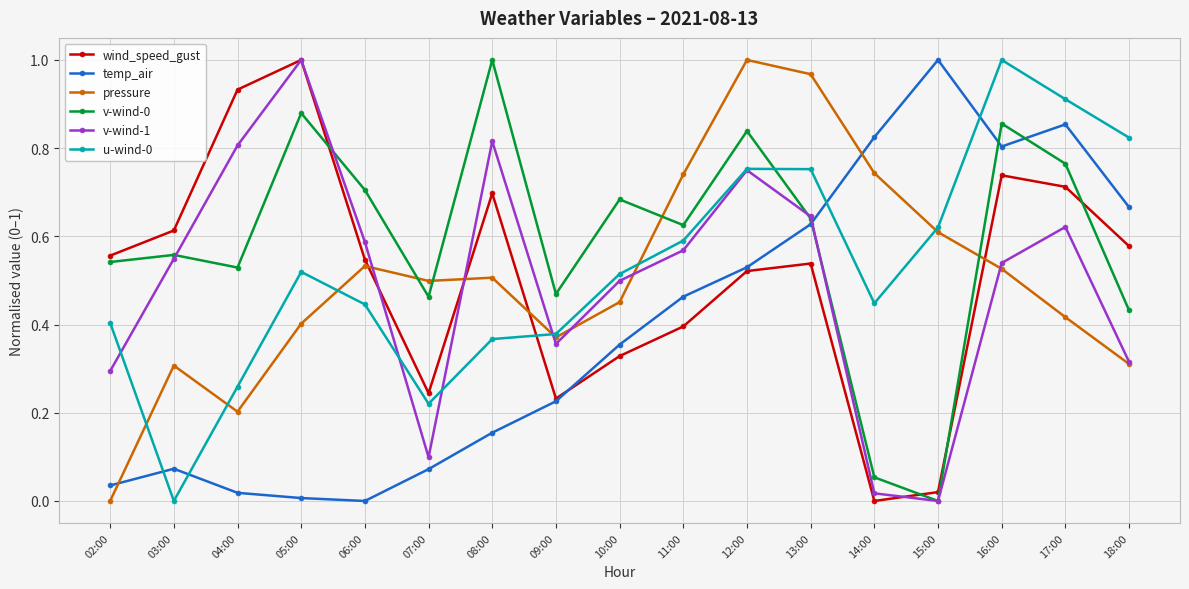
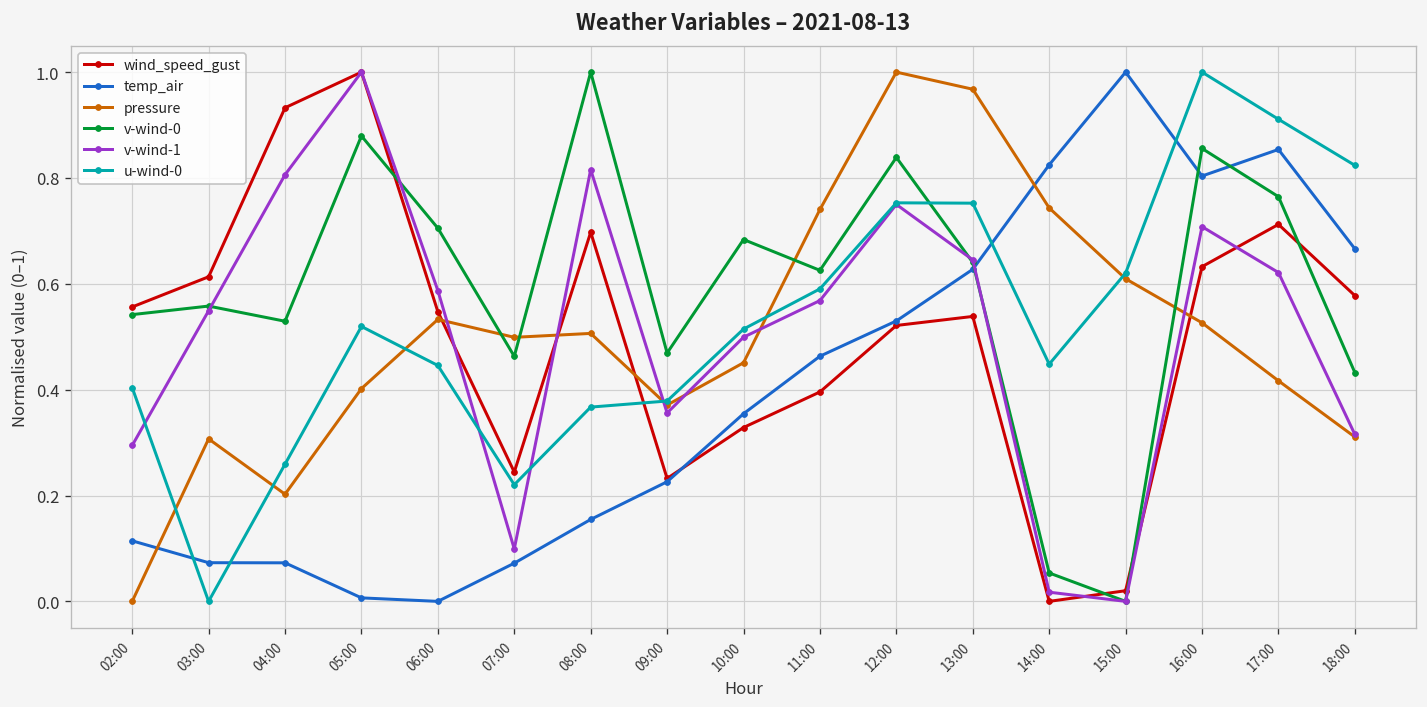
temp_air, 02:00: 0.04 -> 0.11
temp_air, 04:00: 0.02 -> 0.07
wind_speed_gust, 16:00: 0.74 -> 0.63
v-wind-1, 16:00: 0.54 -> 0.71
